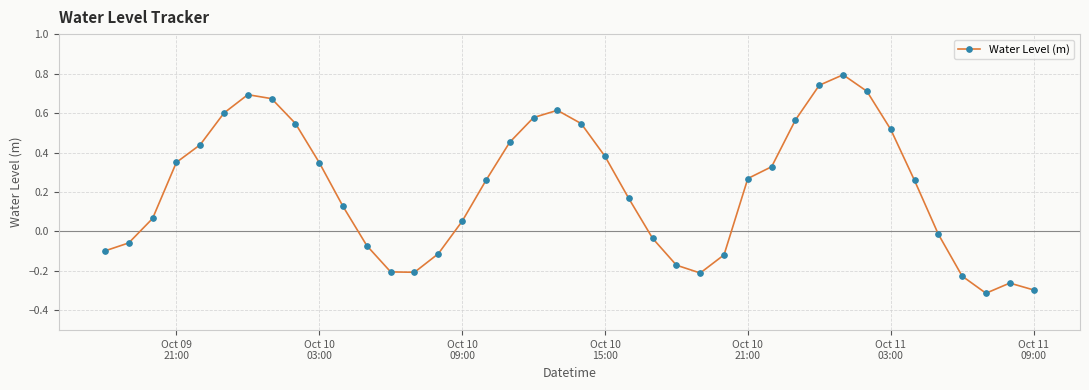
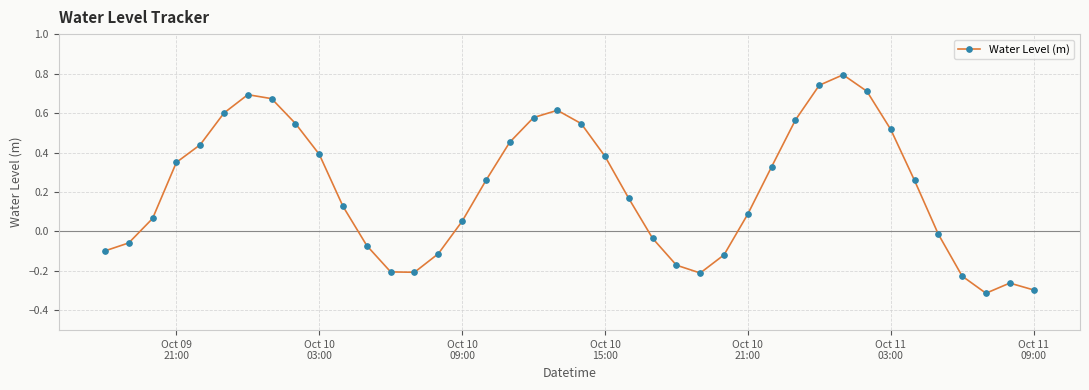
Oct 10 03:00: 0.35 -> 0.39
Oct 10 21:00: 0.27 -> 0.09
